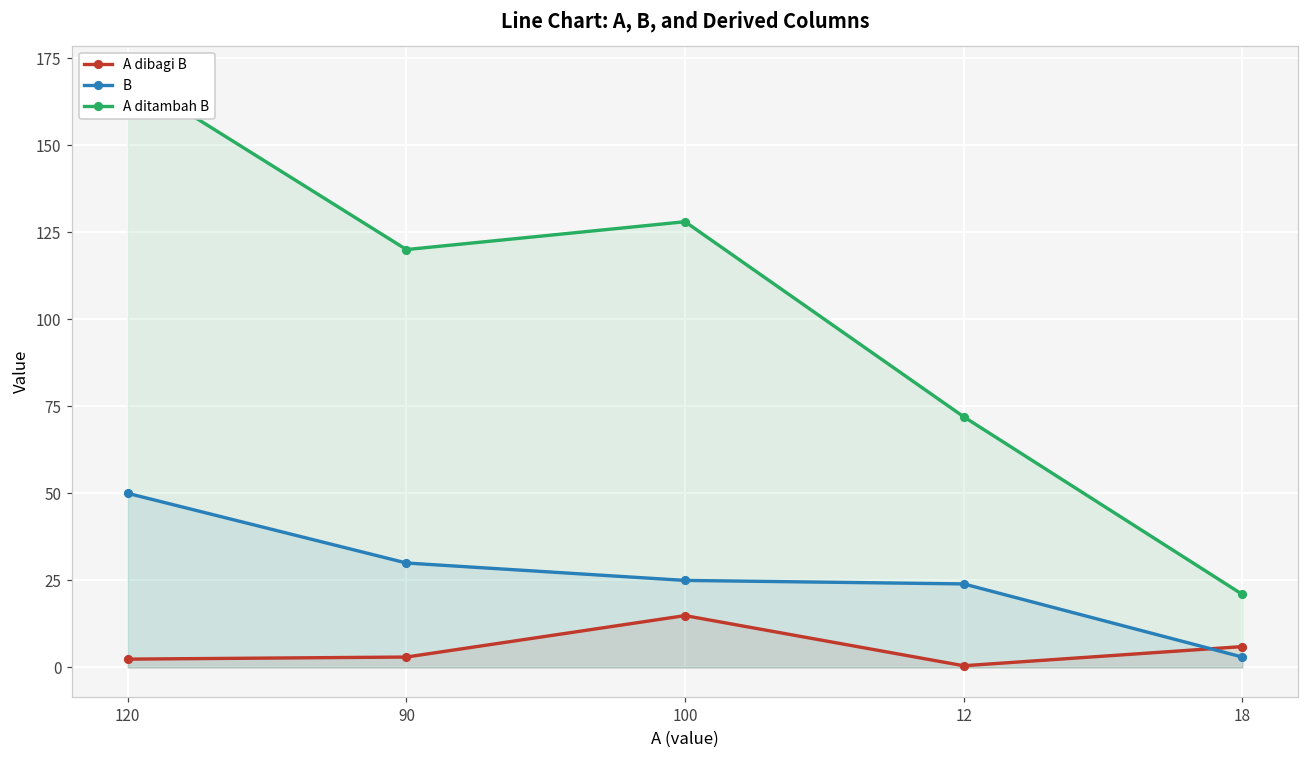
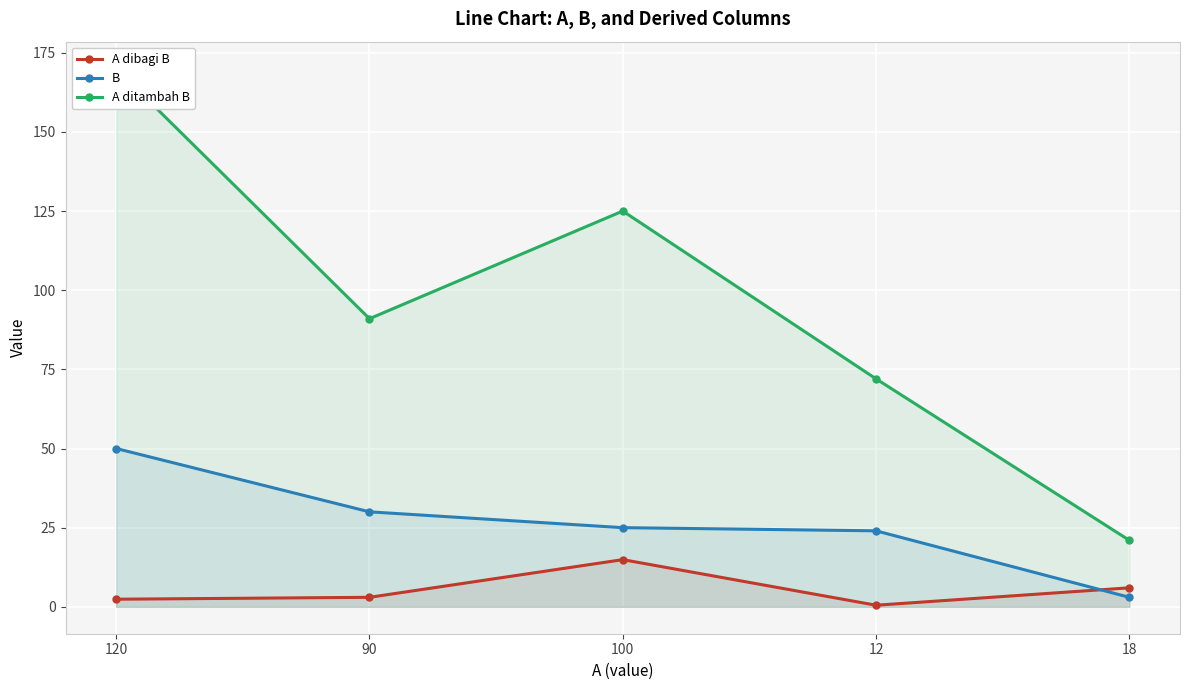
A ditambah B, 90: 120 -> 91
A ditambah B, 100: 128 -> 125
